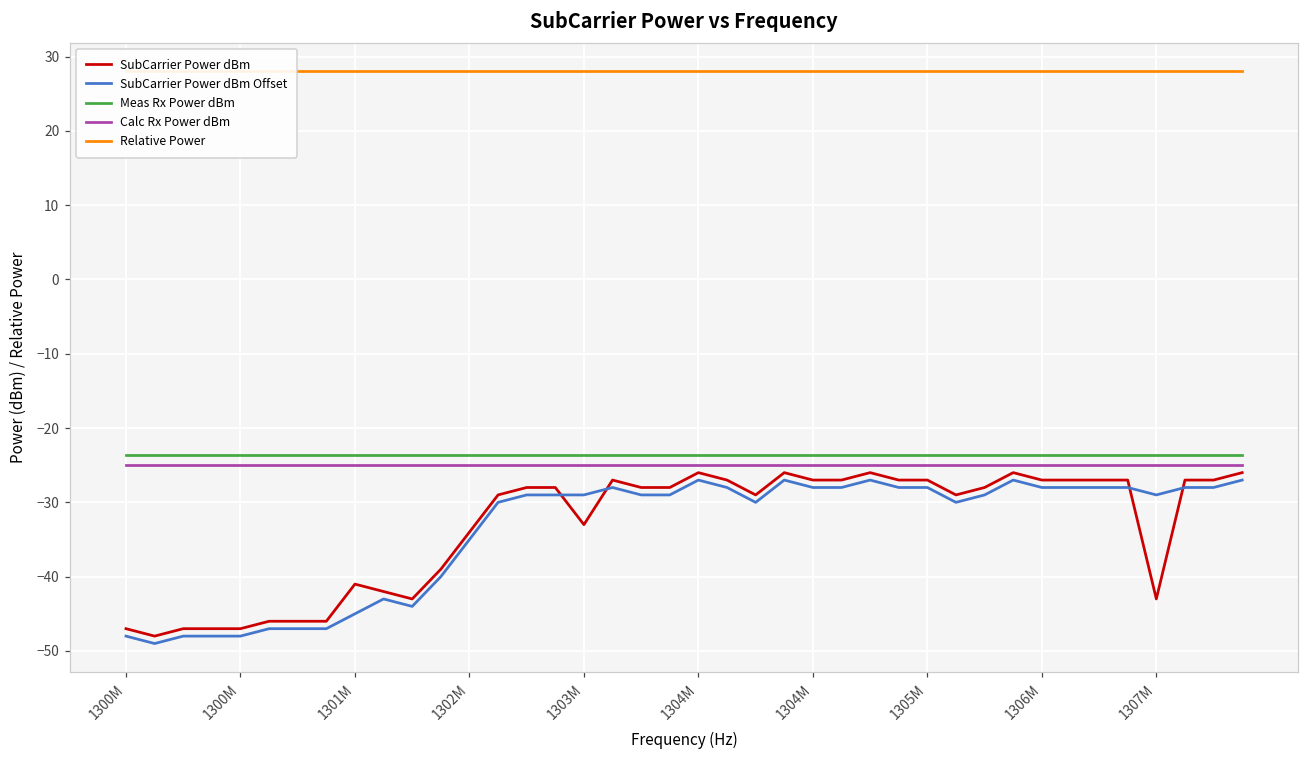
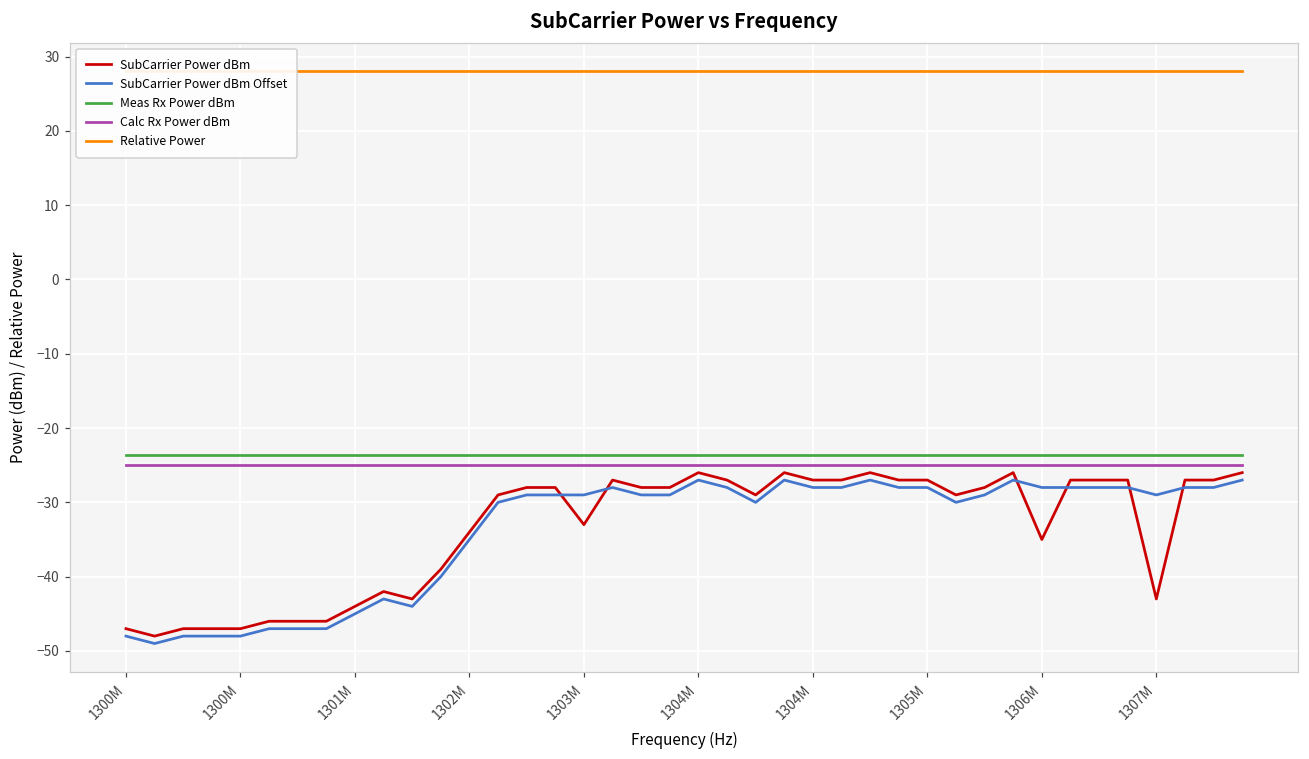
SubCarrier Power dBm, 1301M: -41 -> -44
SubCarrier Power dBm, 1306M: -27 -> -35
